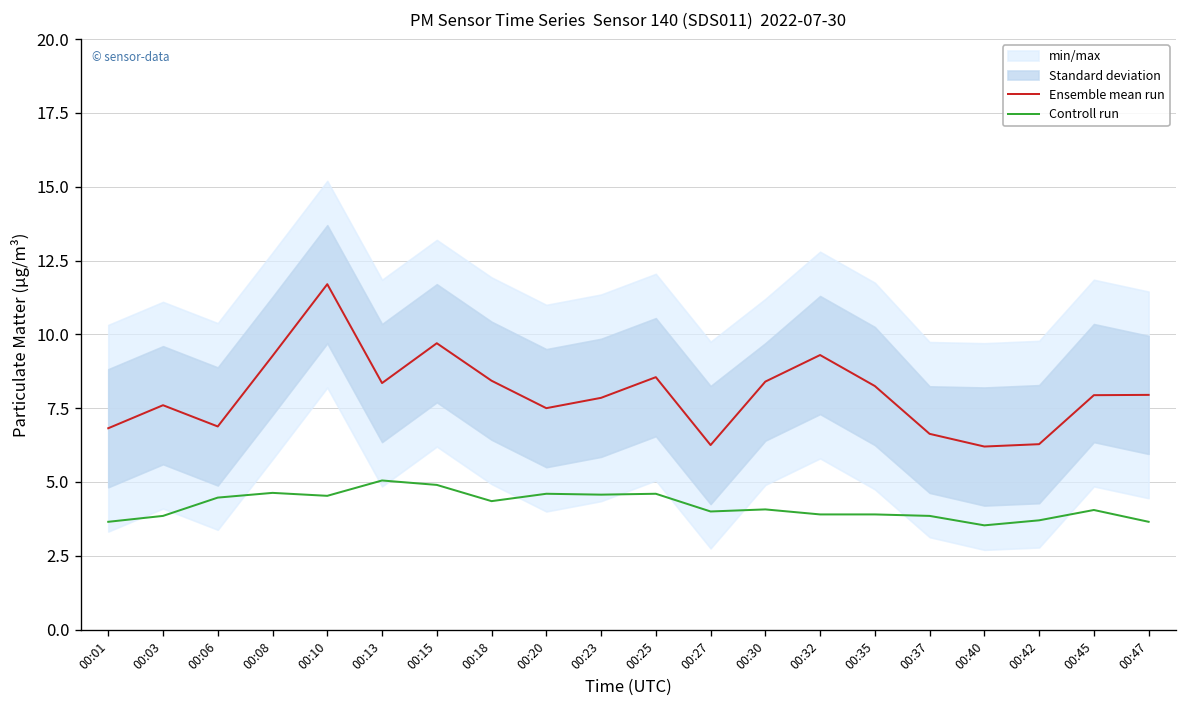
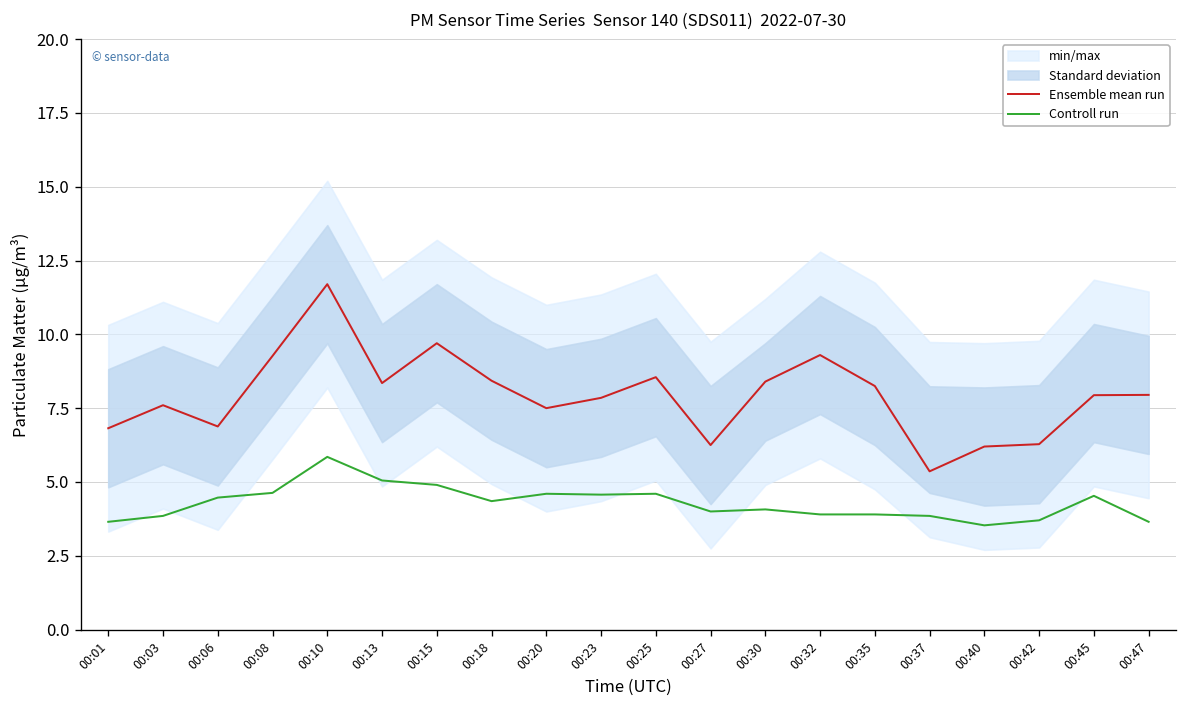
Controll run, 00:10: 4.5 -> 5.9
Ensemble mean run, 00:37: 6.6 -> 5.4
Controll run, 00:45: 4.1 -> 4.5
